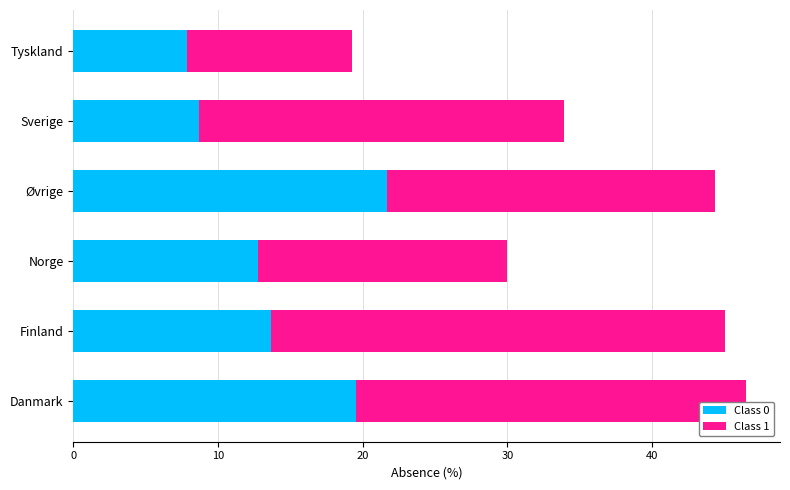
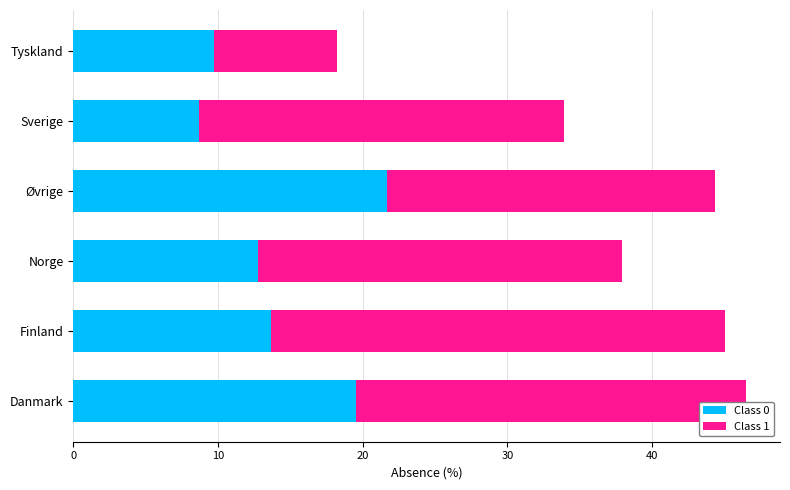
Class 0, Tyskland: 7.8 -> 9.7
Class 1, Tyskland: 11.4 -> 8.5
Class 1, Norge: 17.1 -> 25.1
